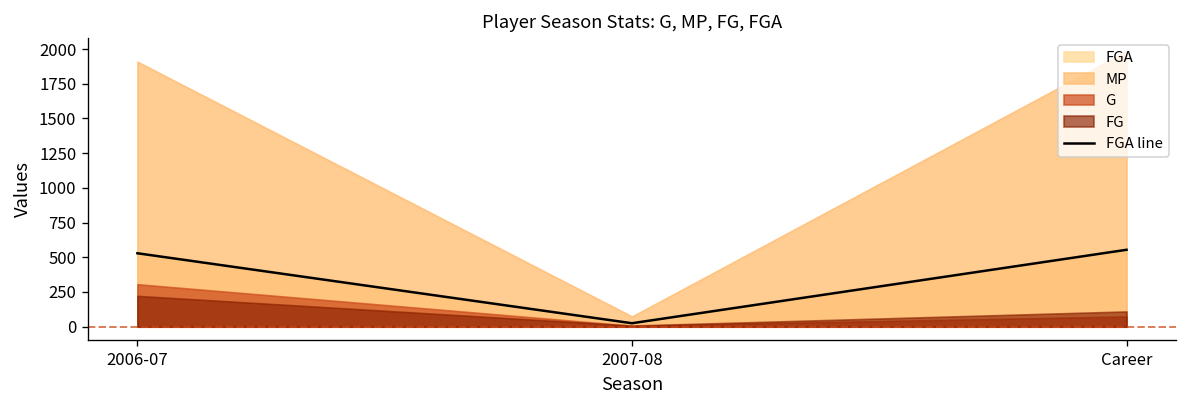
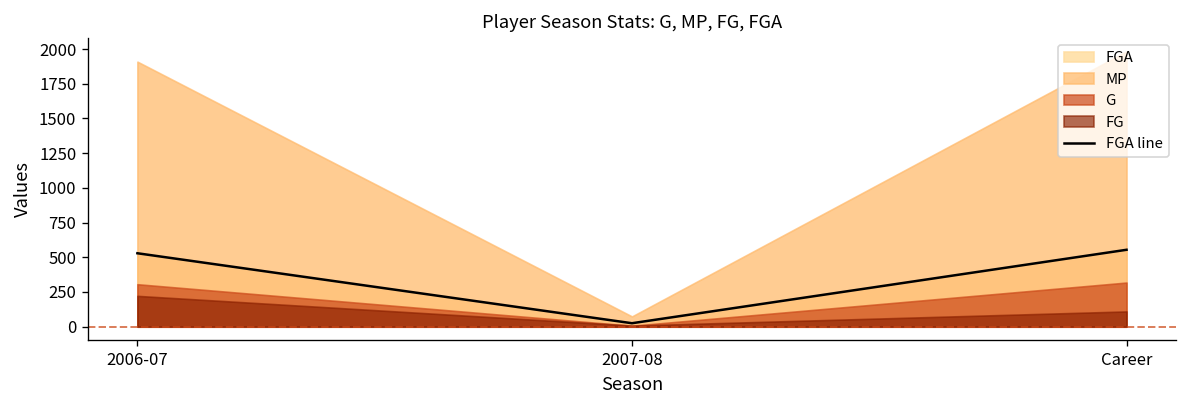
G, Career: 70 -> 320
